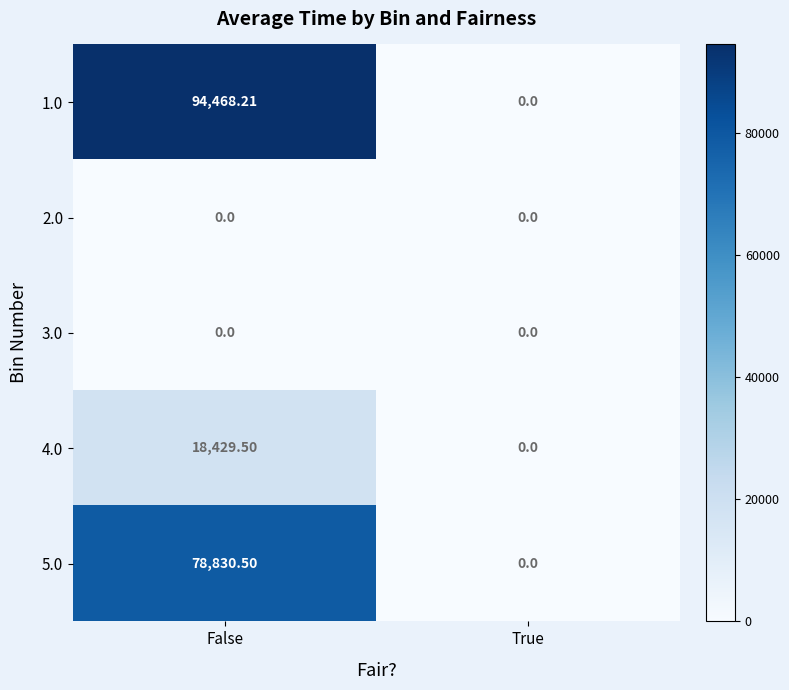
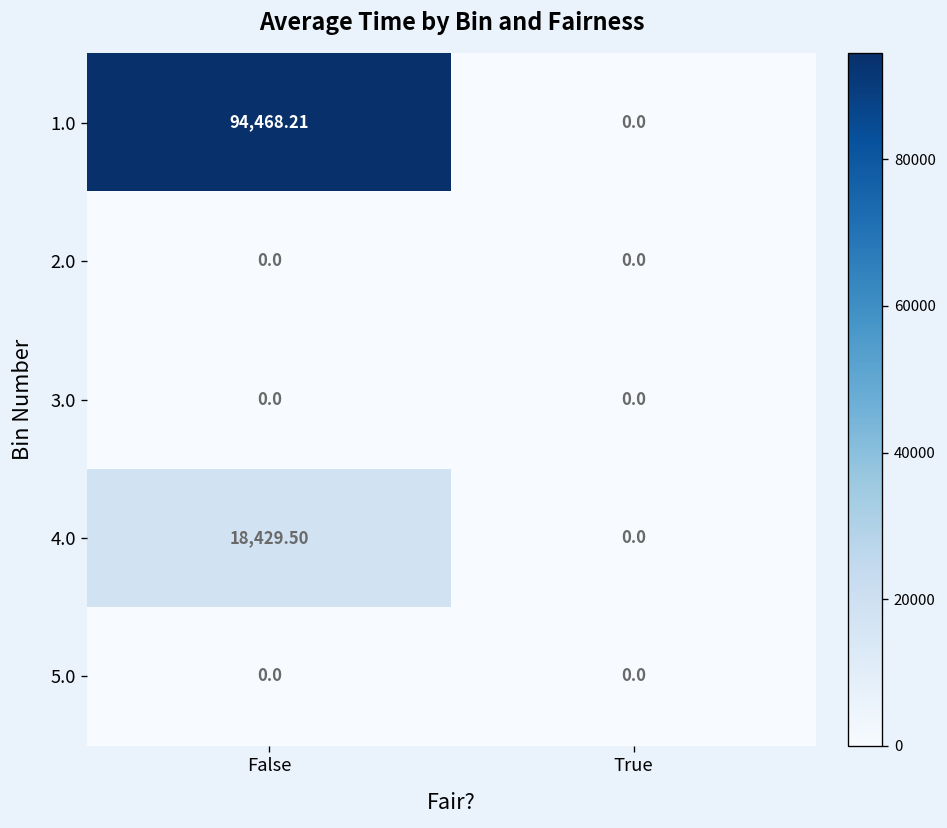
5.0, False: 78,830.50 -> 0.0
